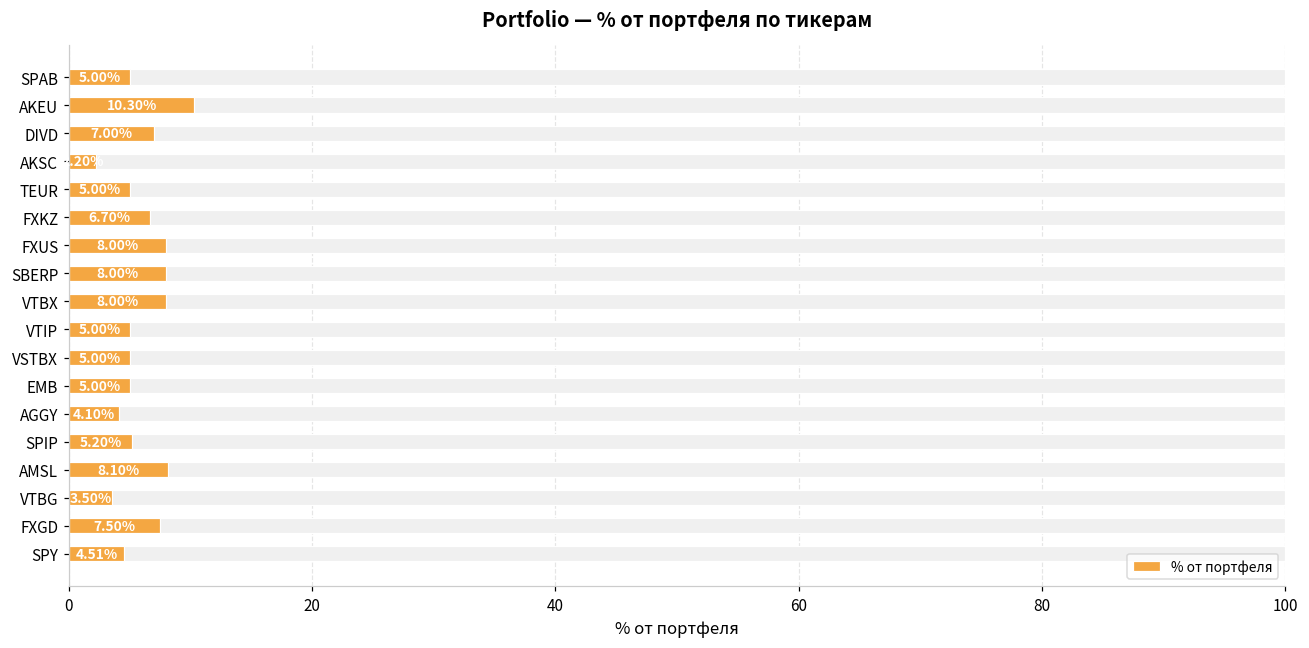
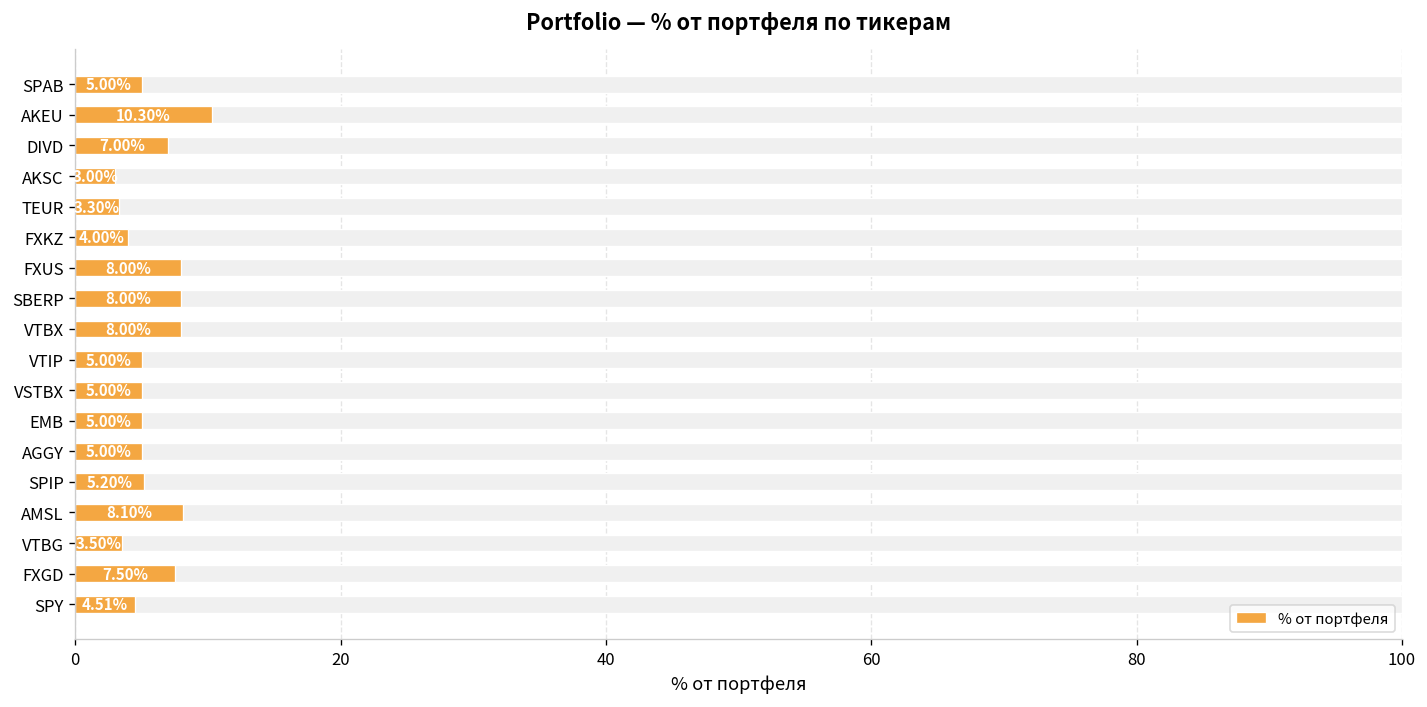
% от портфеля, AKSC: 2.20% -> 3.00%
% от портфеля, TEUR: 5.00% -> 3.30%
% от портфеля, FXKZ: 6.70% -> 4.00%
% от портфеля, AGGY: 4.10% -> 5.00%
